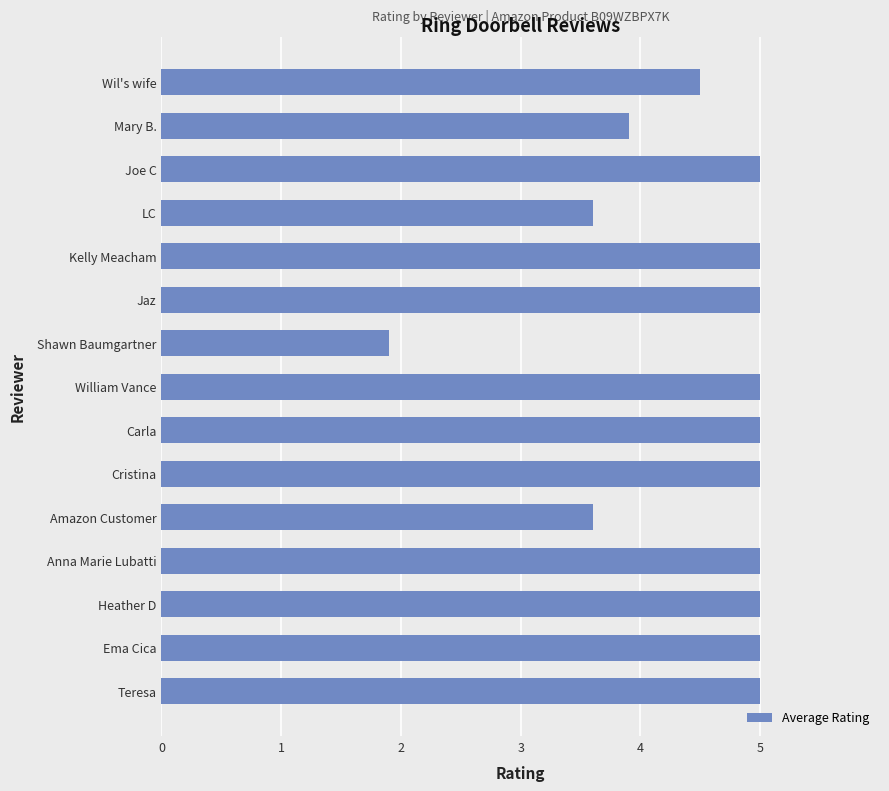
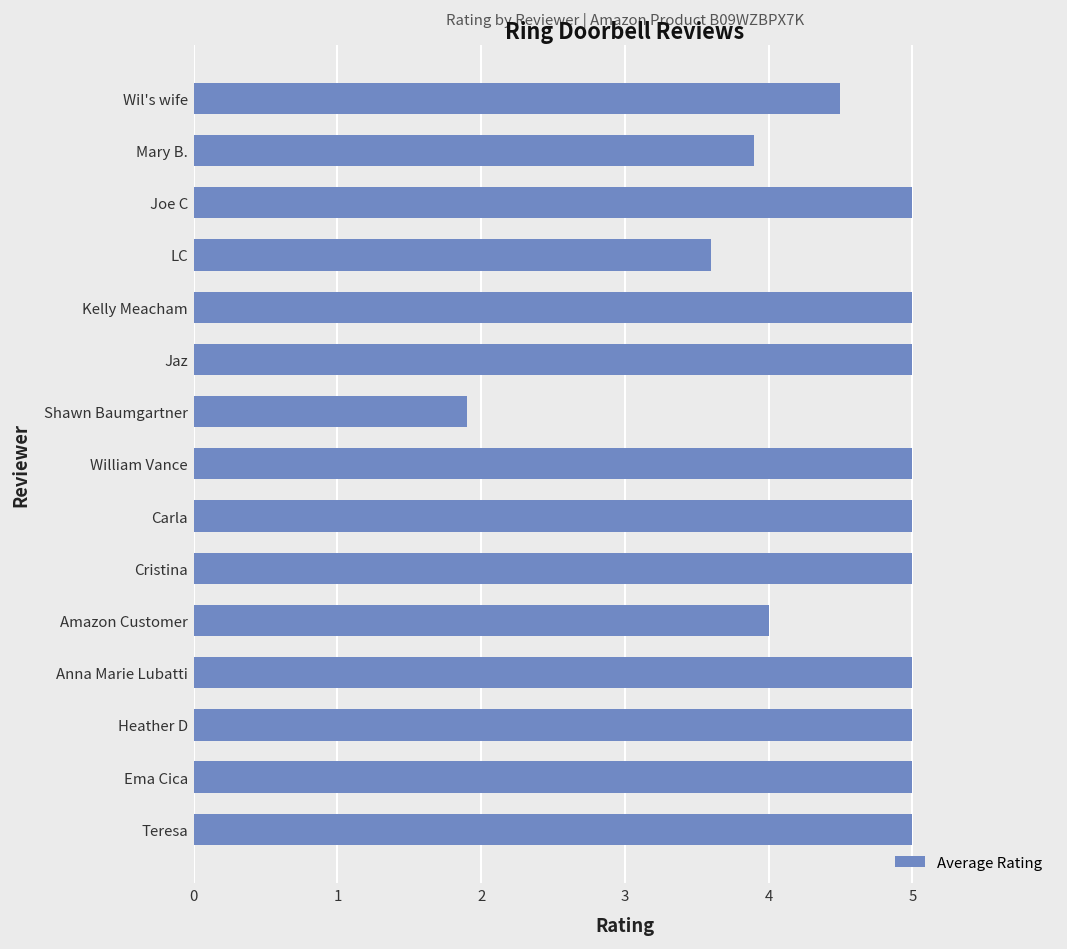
Amazon Customer: 3.6 -> 4.0
